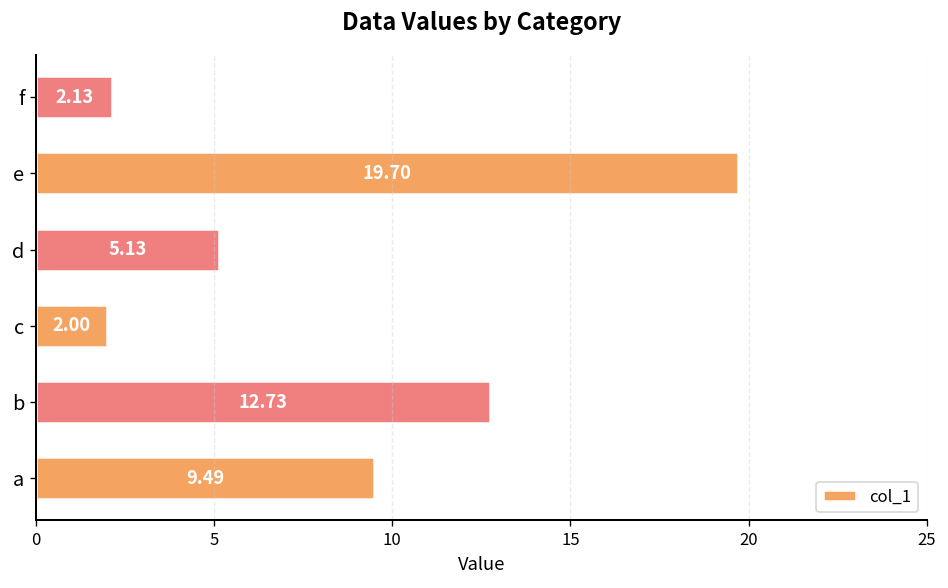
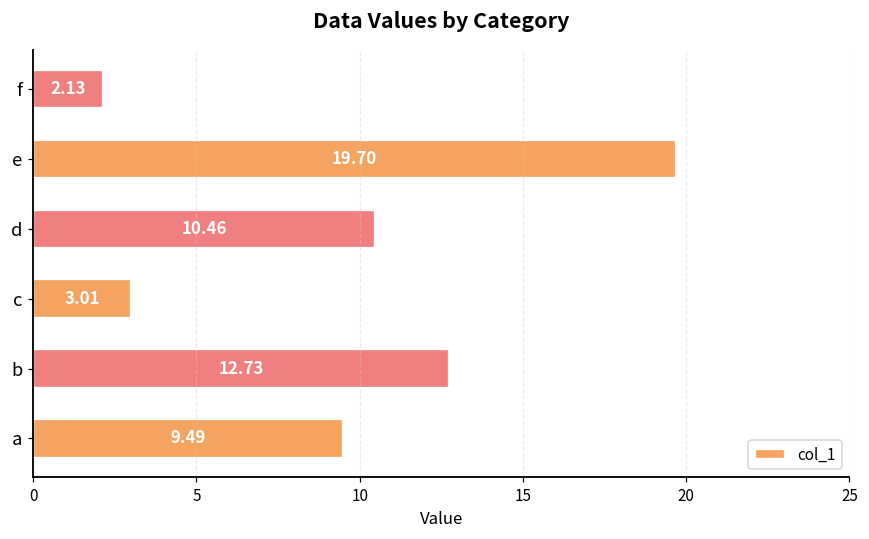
d: 5.13 -> 10.46
c: 2.00 -> 3.01
